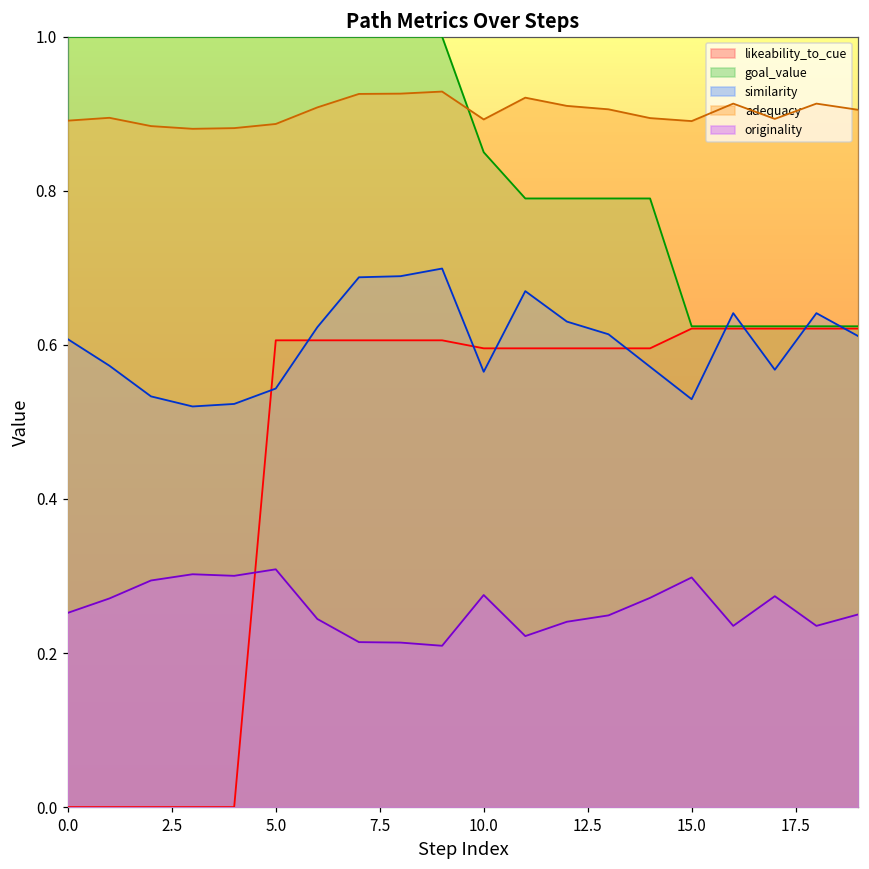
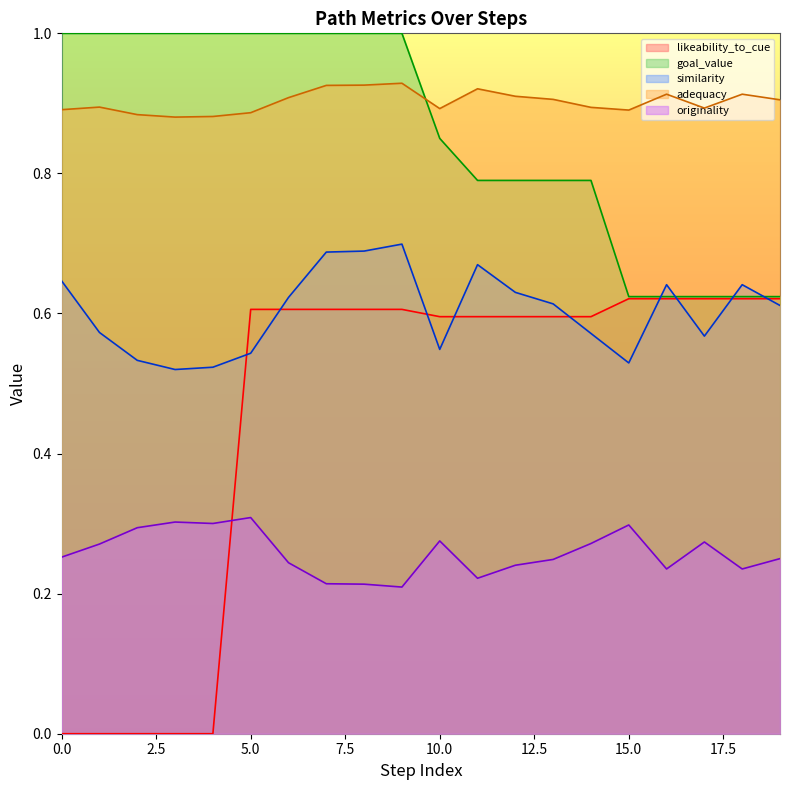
similarity, 0.0: 0.61 -> 0.65
similarity, 10.0: 0.57 -> 0.55
